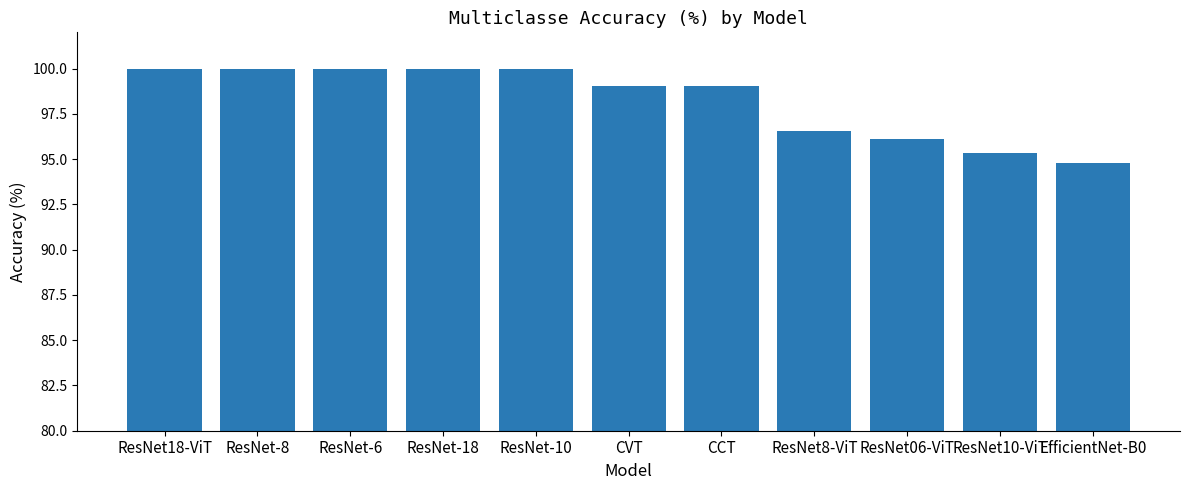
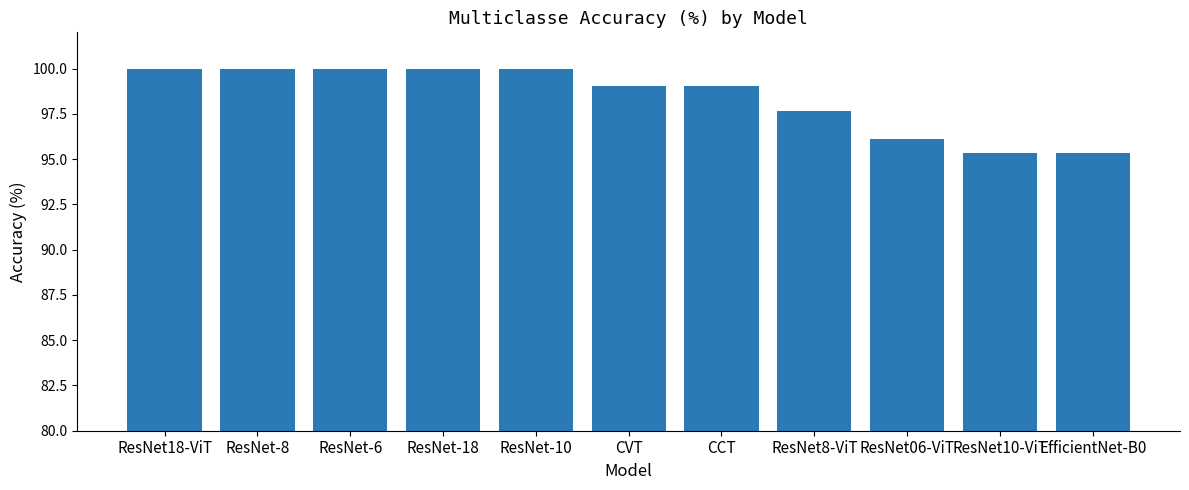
ResNet8-ViT: 96.6 -> 97.7
EfficientNet-B0: 94.8 -> 95.3
